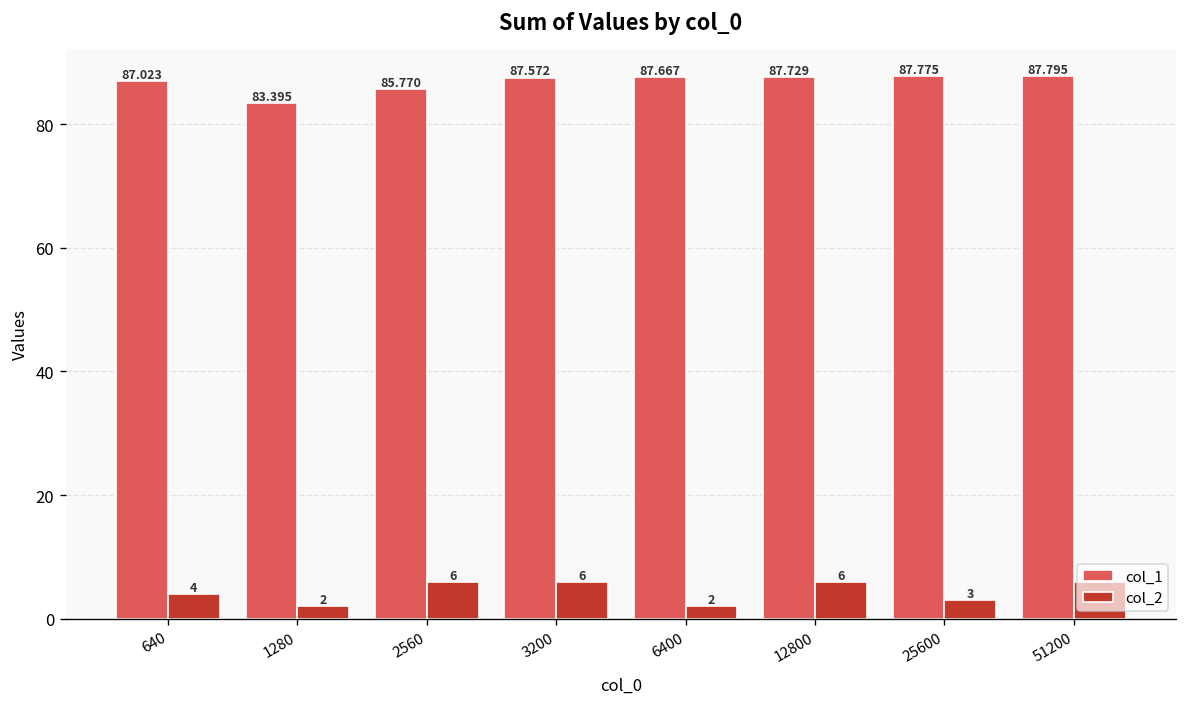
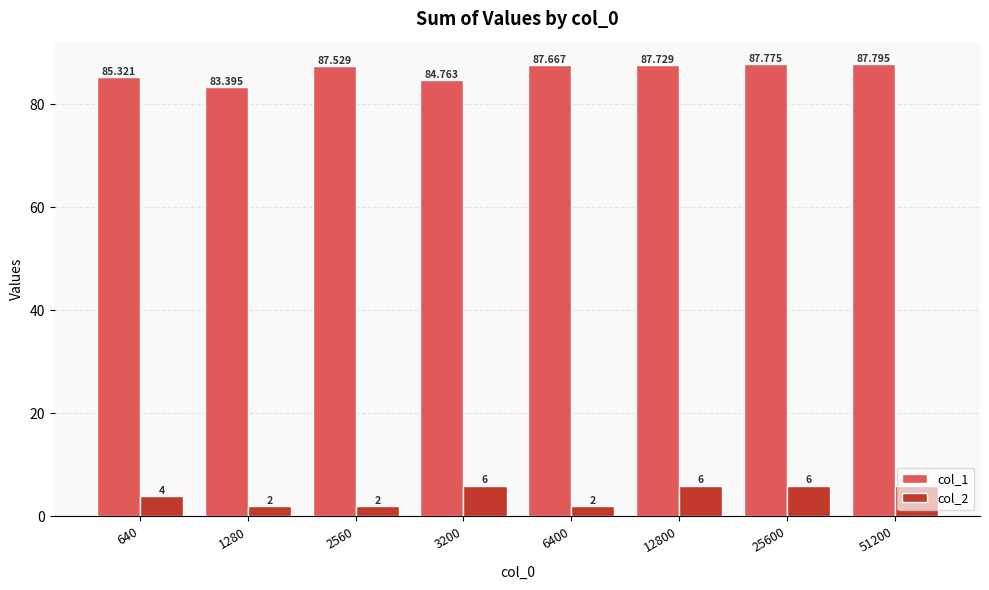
col_1, 640: 87.023 -> 85.321
col_1, 2560: 85.770 -> 87.529
col_2, 2560: 6 -> 2
col_1, 3200: 87.572 -> 84.763
col_2, 25600: 3 -> 6
